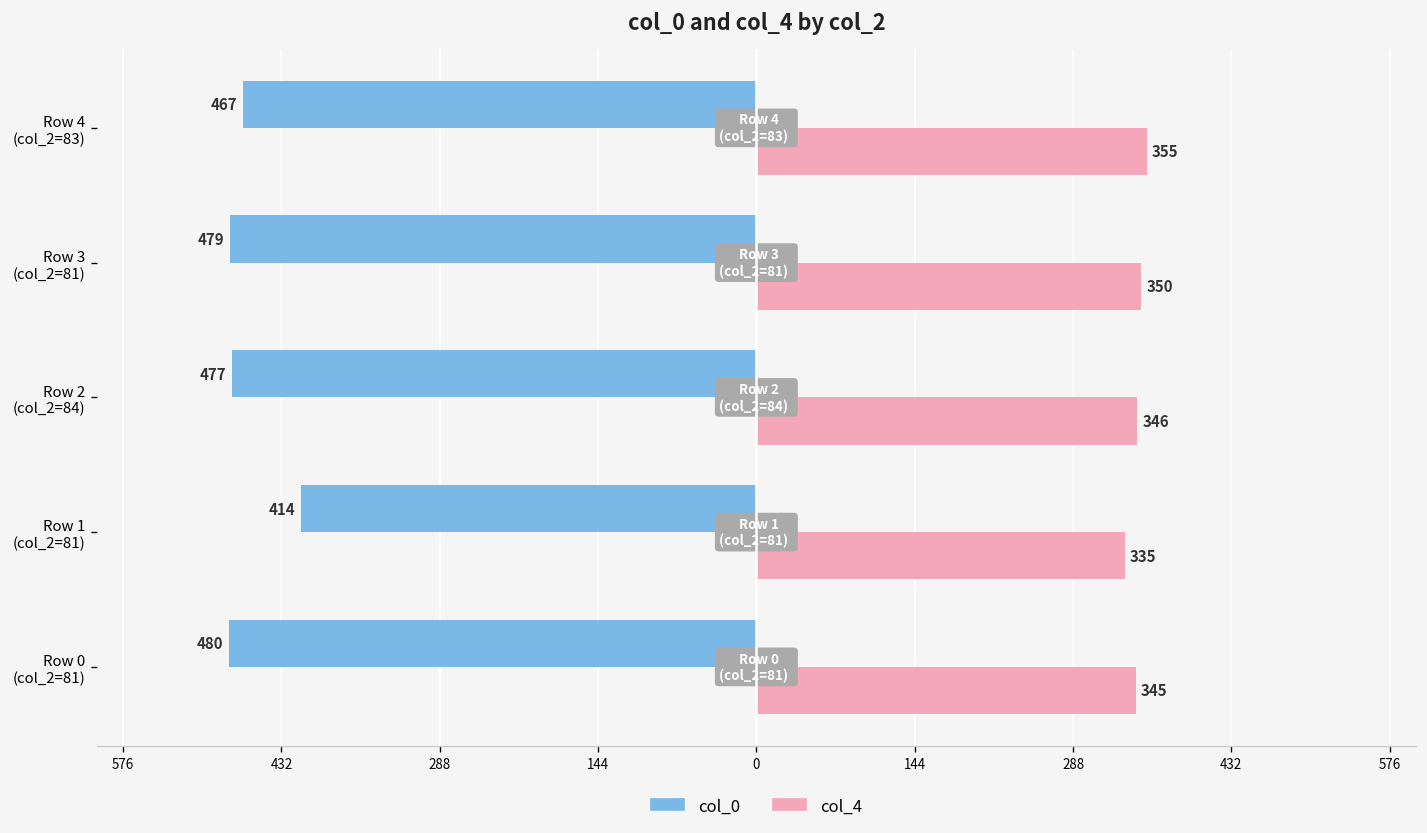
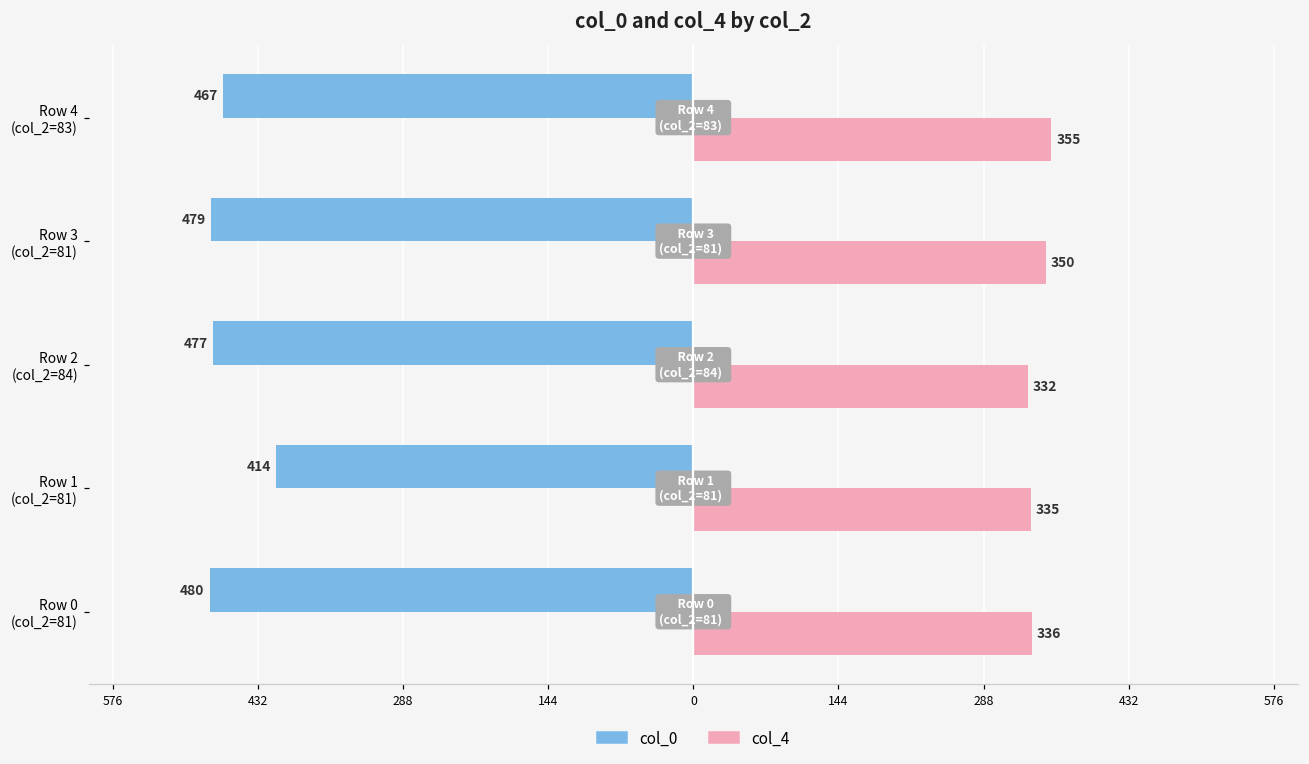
col_4, Row 2 (col_2=84): 346 -> 332
col_4, Row 0 (col_2=81): 345 -> 336
